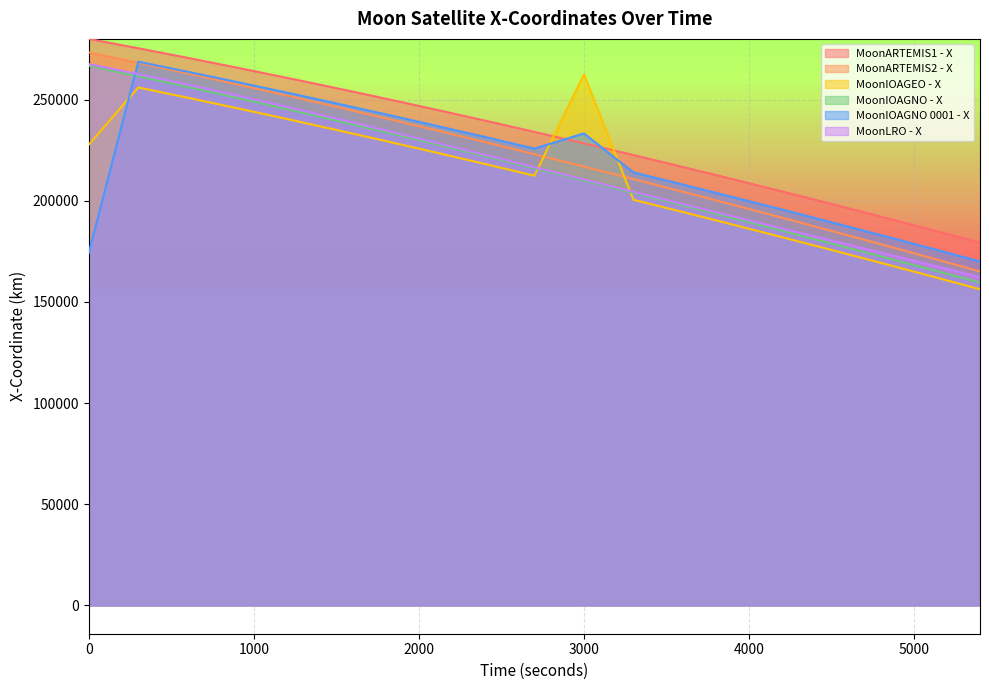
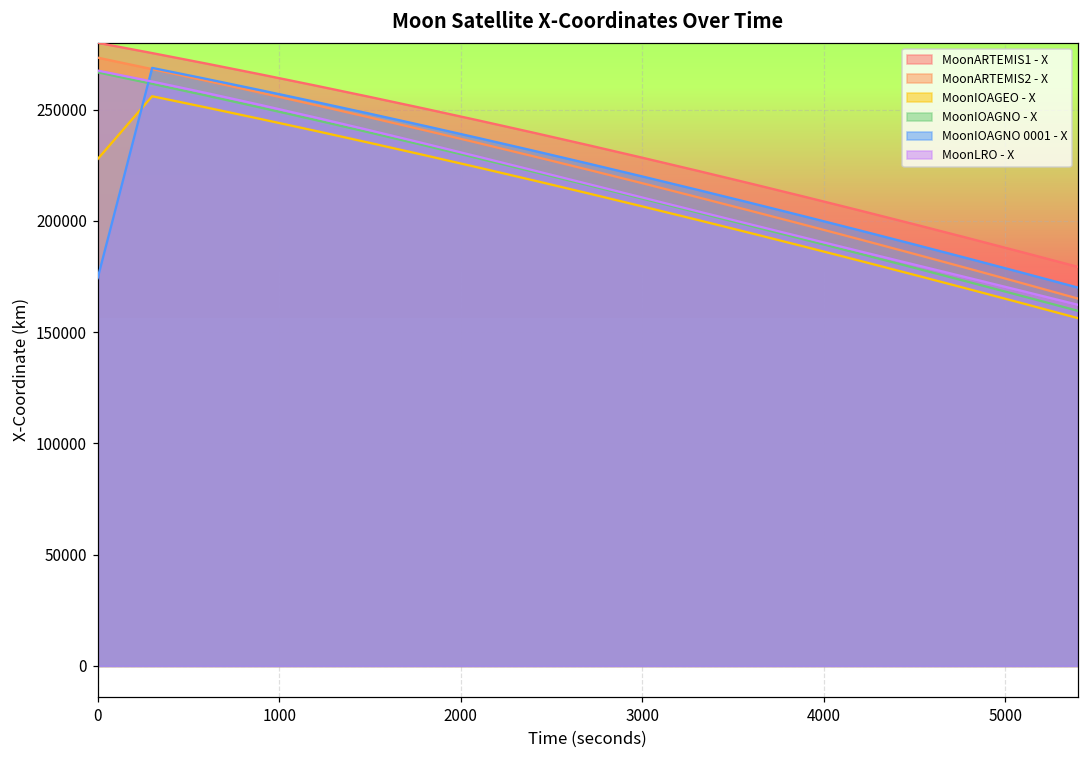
MoonIOAGEO - X, 3000: 263000 -> 206000
MoonIOAGNO 0001 - X, 3000: 233000 -> 220000
